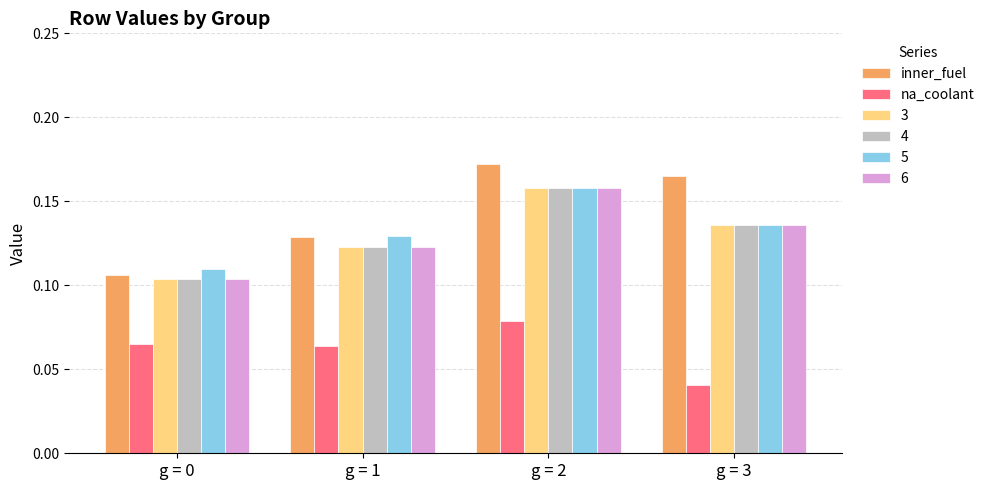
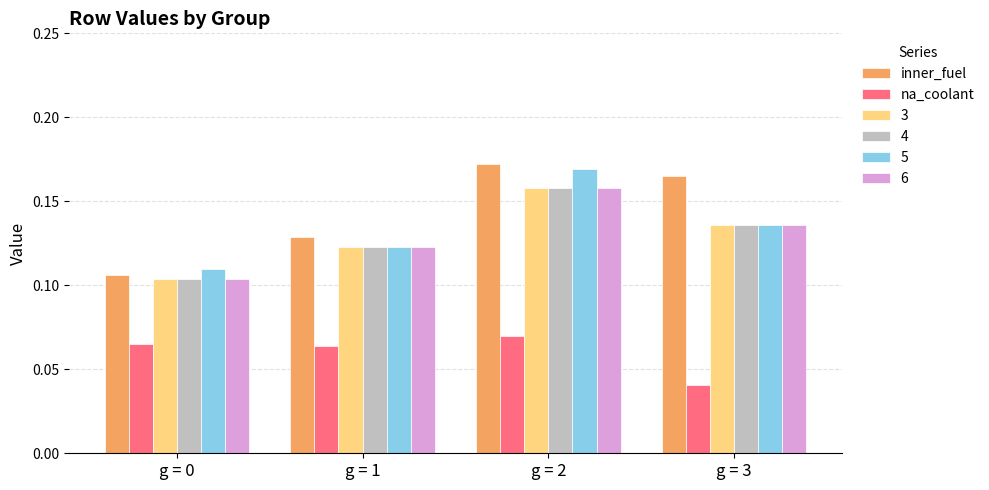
5, g = 1: 0.129 -> 0.123
na_coolant, g = 2: 0.078 -> 0.070
5, g = 2: 0.158 -> 0.169
